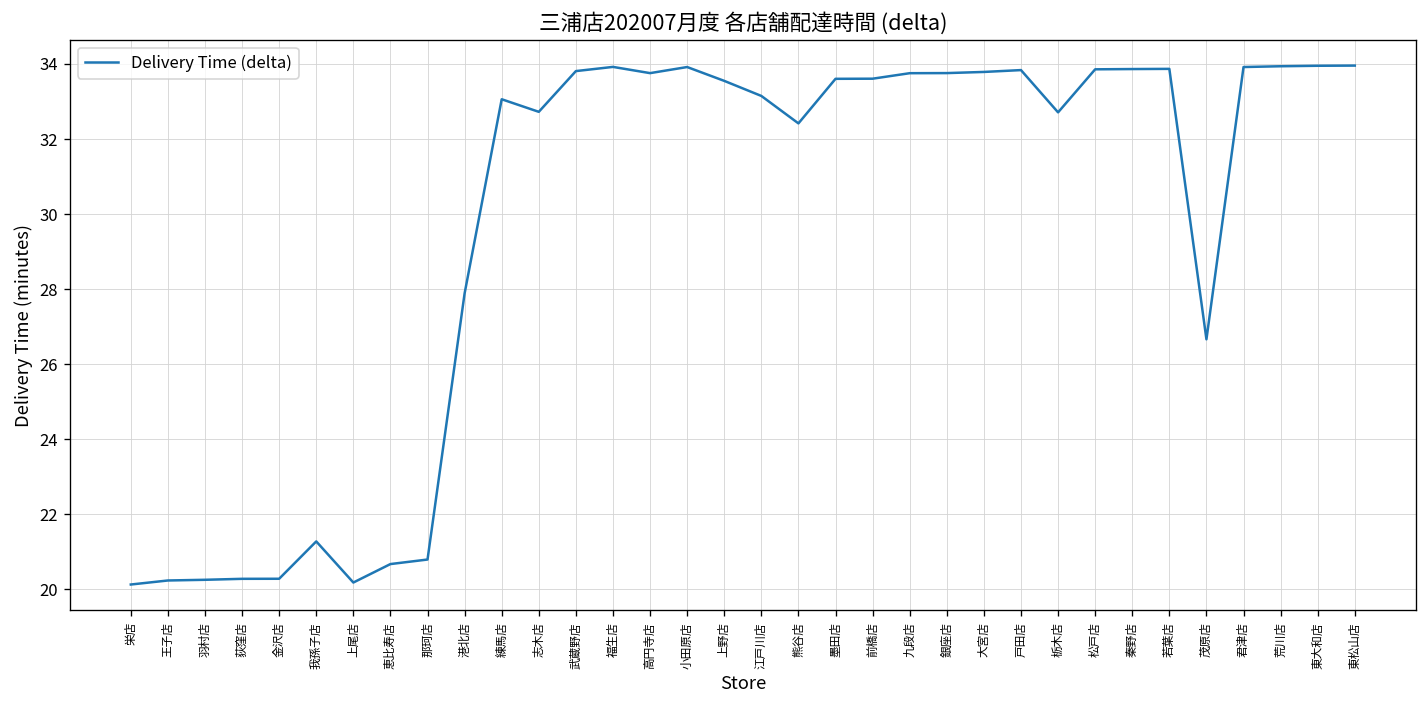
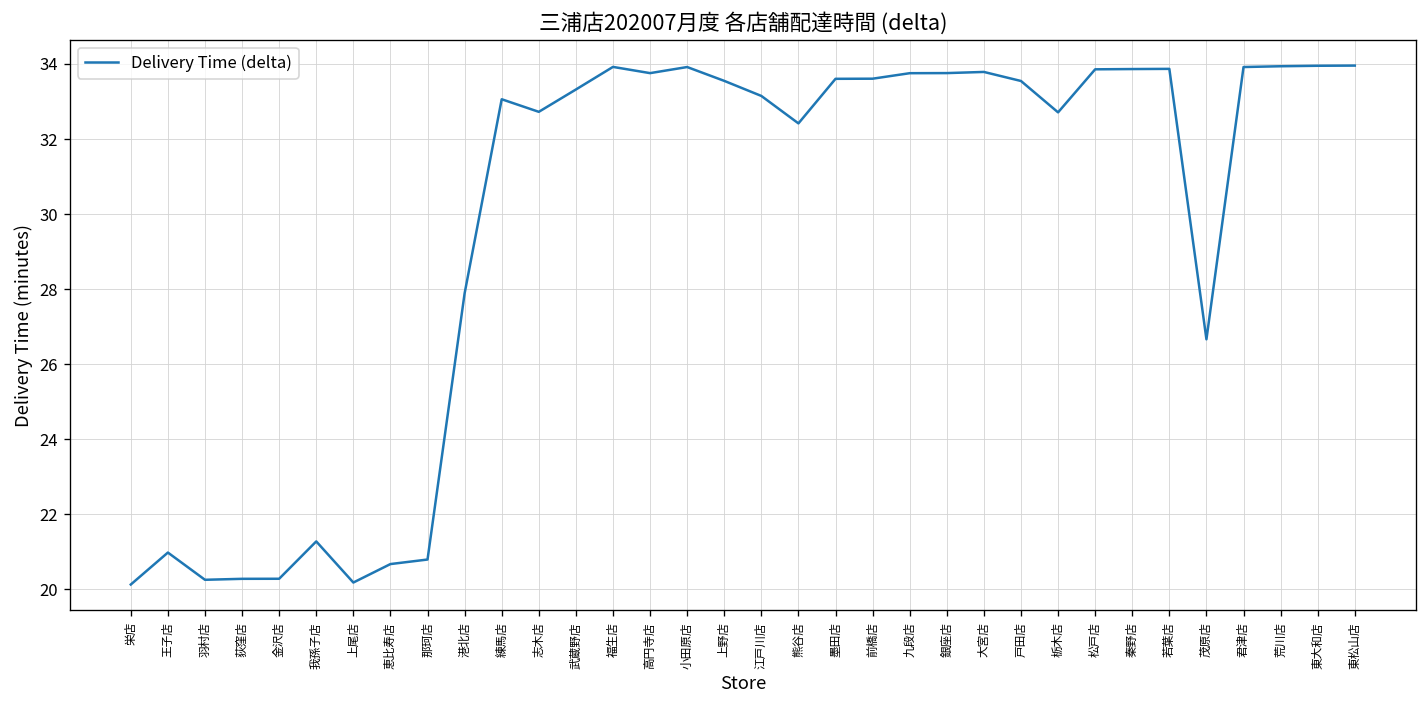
王子店: 20.2 -> 21.0
武蔵野店: 33.8 -> 33.3
戸田店: 33.8 -> 33.5
